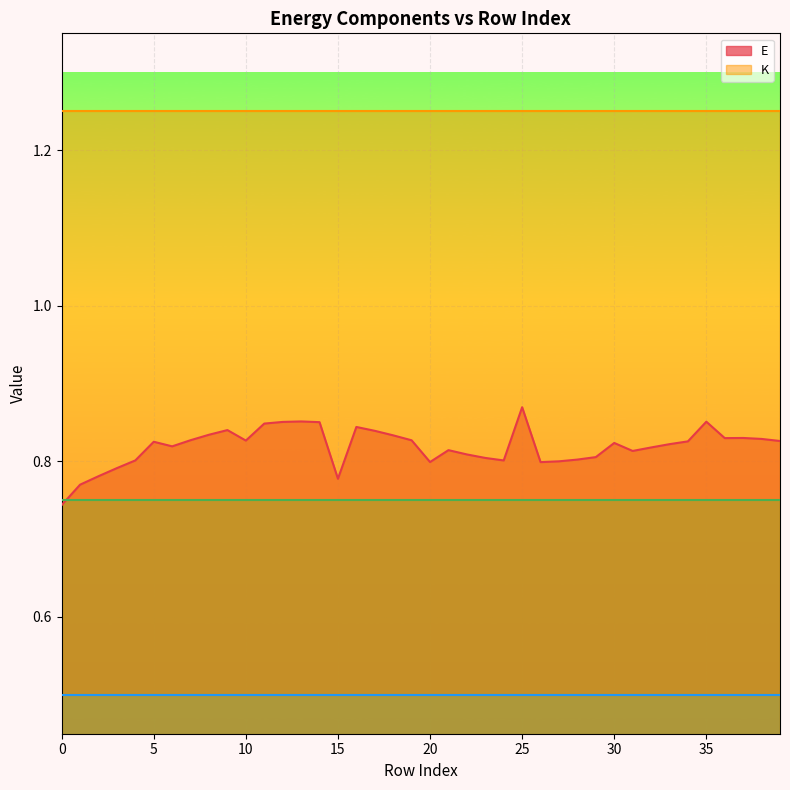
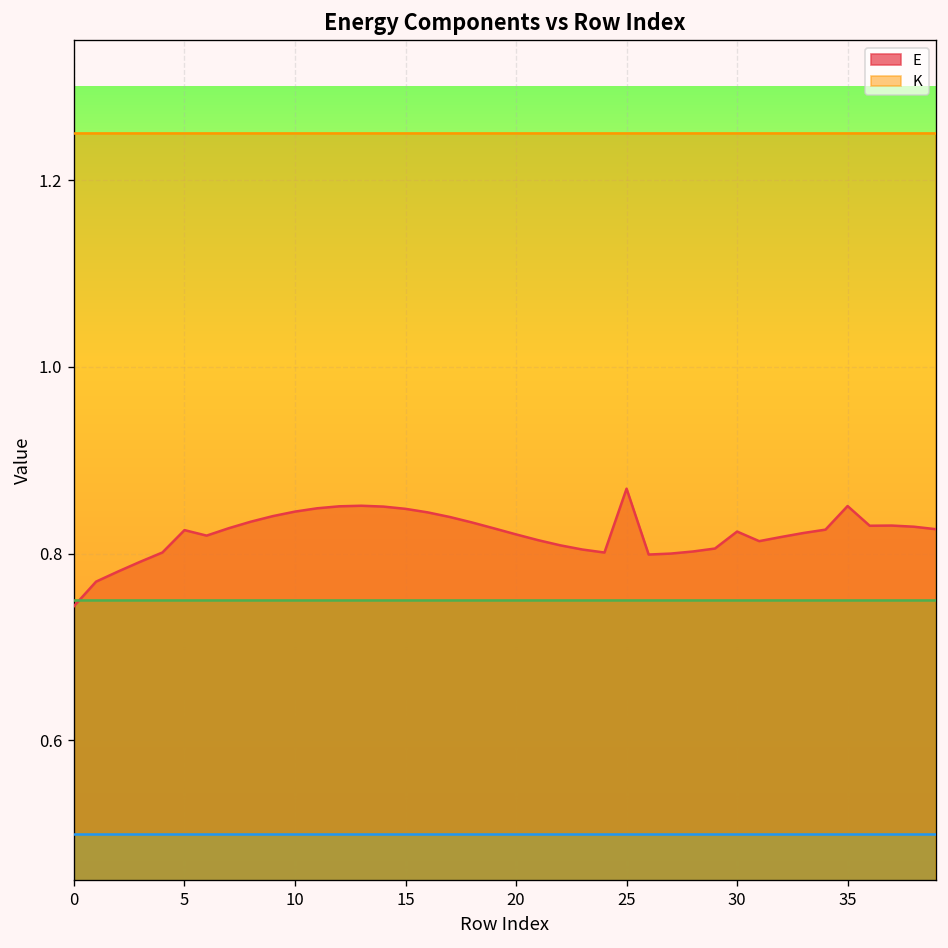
E, 10: 0.83 -> 0.85
E, 15: 0.78 -> 0.85
E, 20: 0.80 -> 0.82
